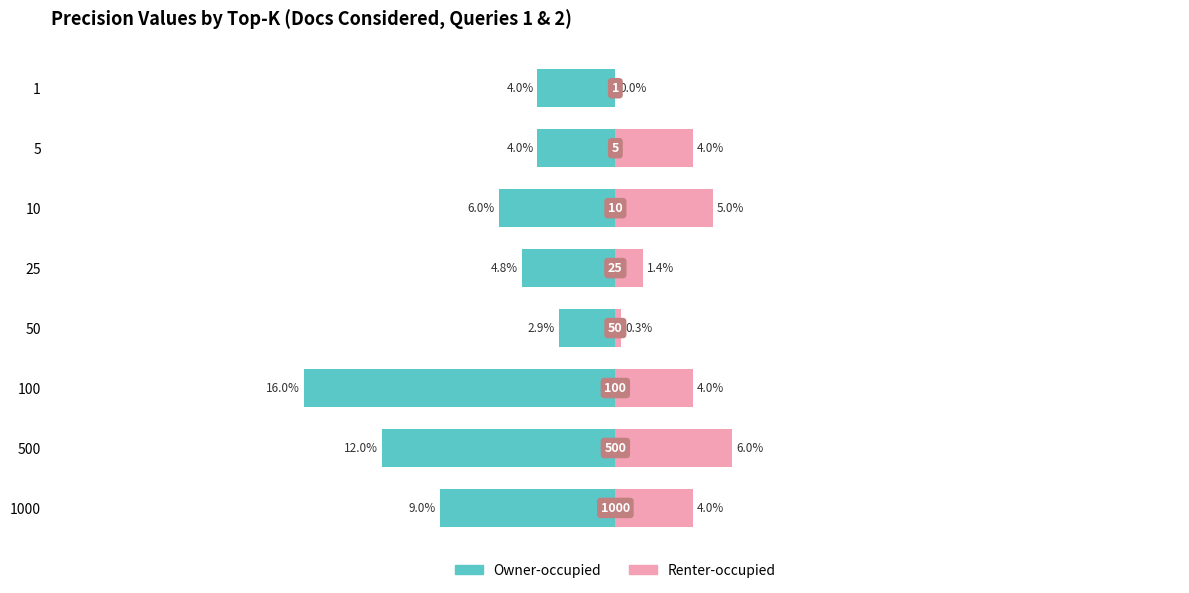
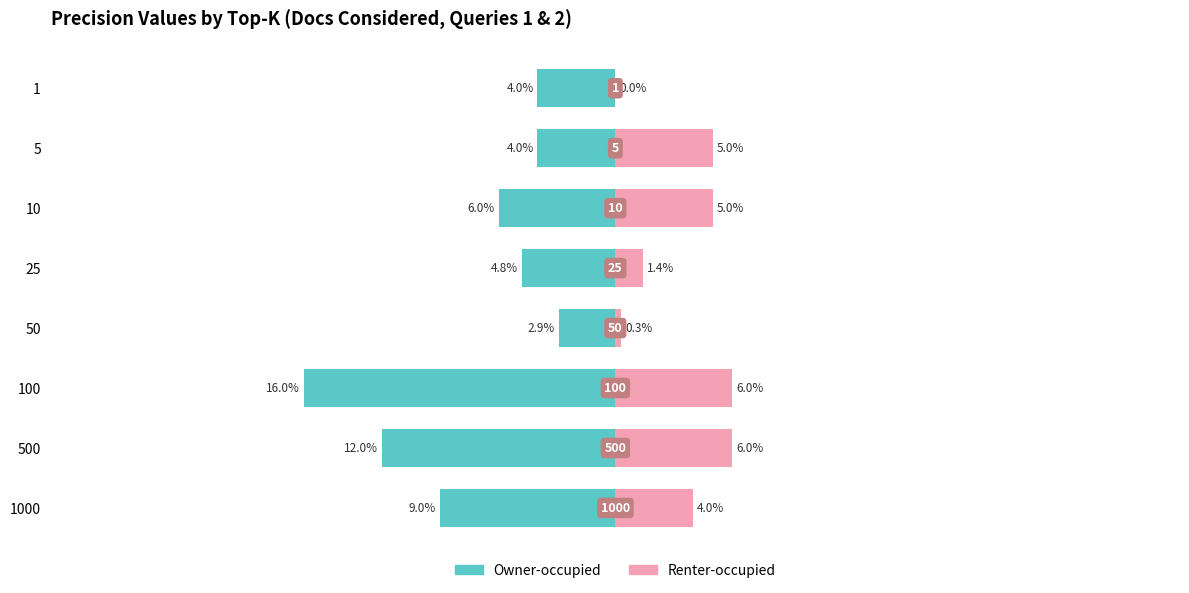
Renter-occupied, 5: 4.0% -> 5.0%
Renter-occupied, 100: 4.0% -> 6.0%
